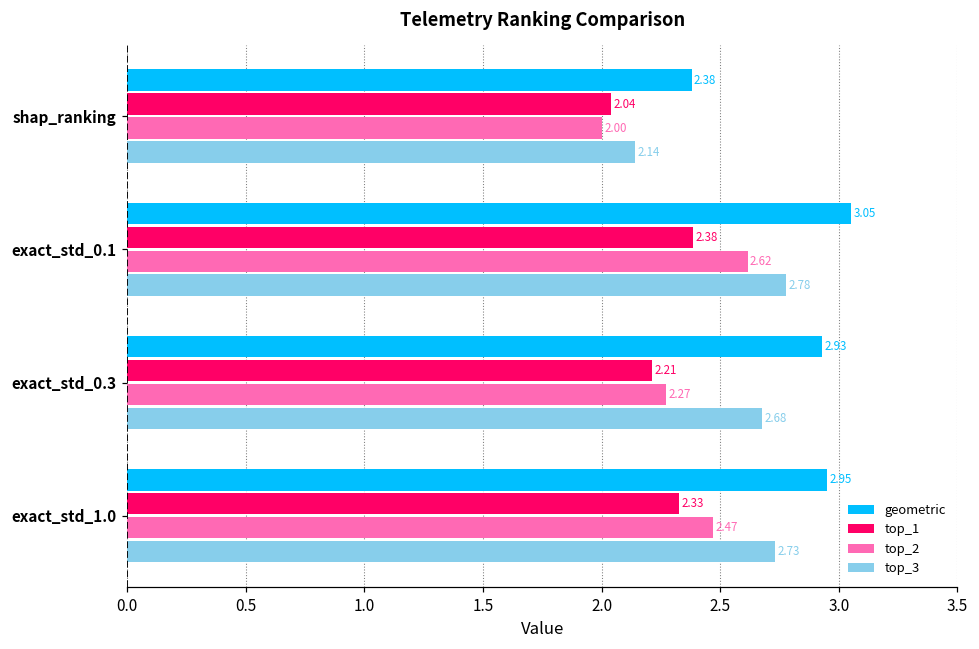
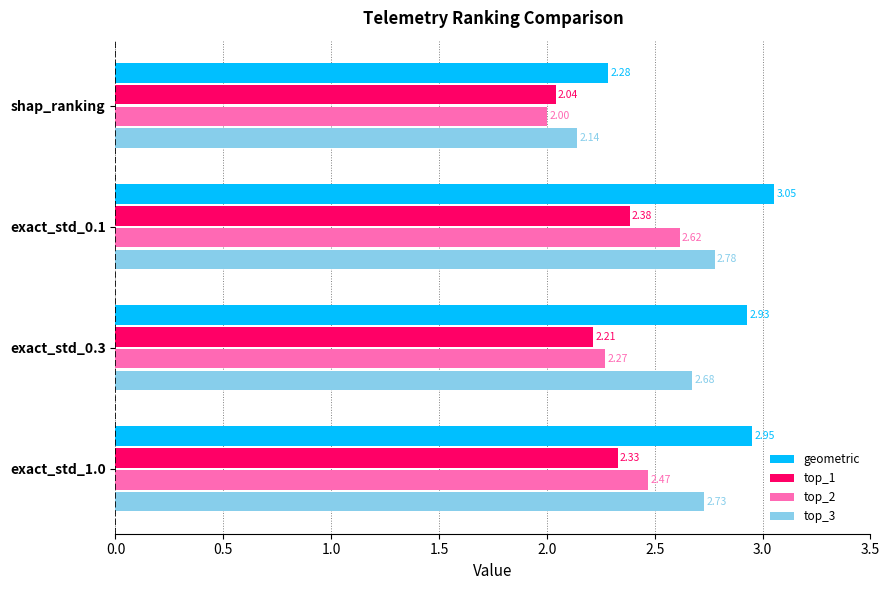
geometric, shap_ranking: 2.38 -> 2.28
